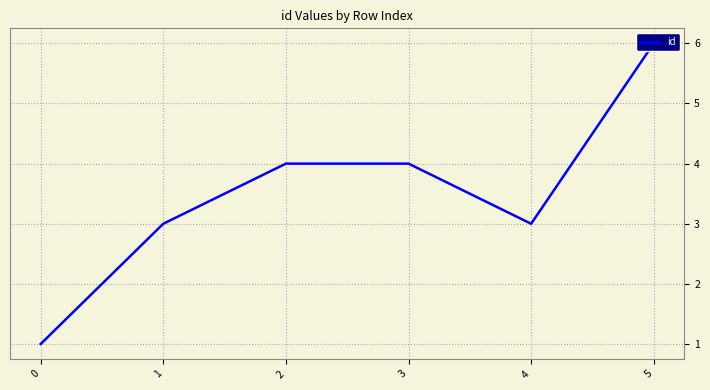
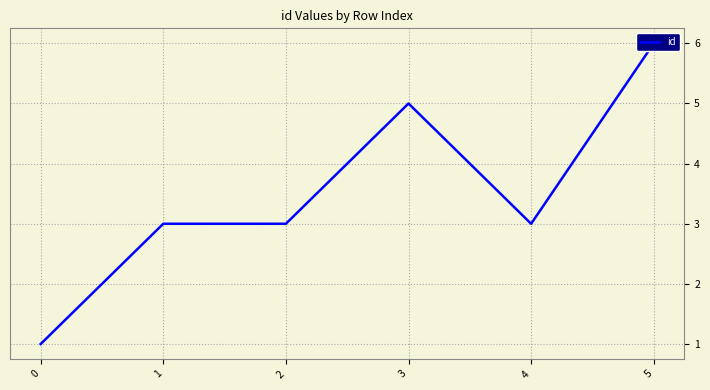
2: 4 -> 3
3: 4 -> 5
